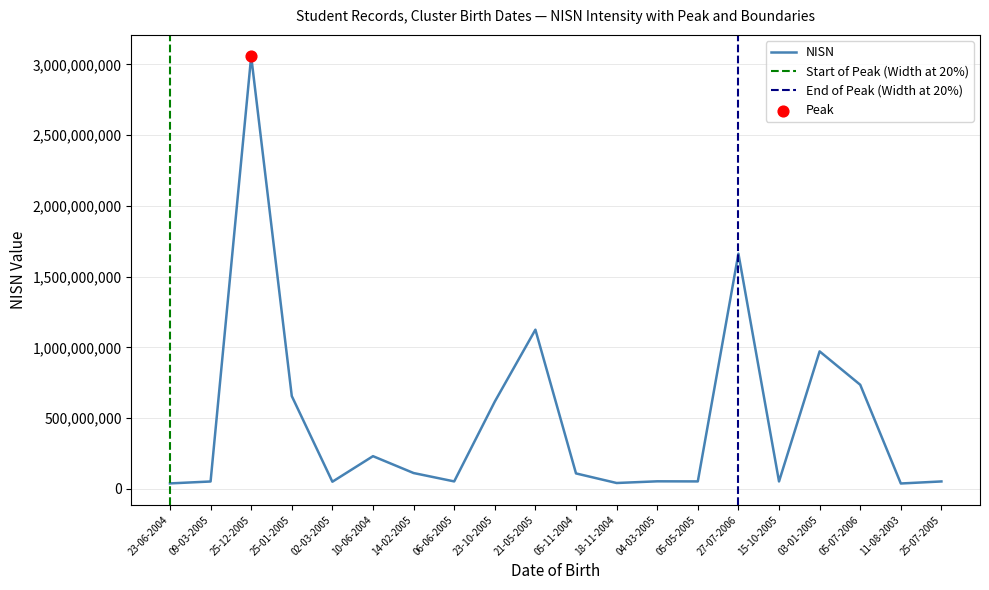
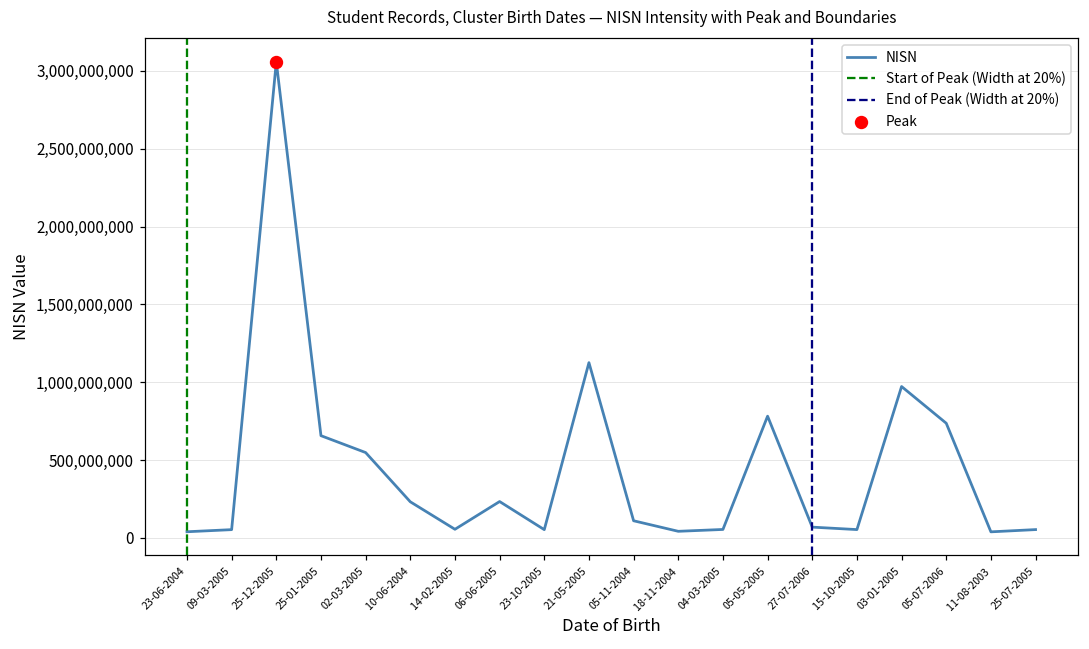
NISN, 02-03-2005: 50,000,000 -> 550,000,000
NISN, 14-02-2005: 110,000,000 -> 50,000,000
NISN, 06-06-2005: 50,000,000 -> 230,000,000
NISN, 23-10-2005: 620,000,000 -> 50,000,000
NISN, 05-05-2005: 50,000,000 -> 780,000,000
NISN, 27-07-2006: 1,660,000,000 -> 70,000,000
